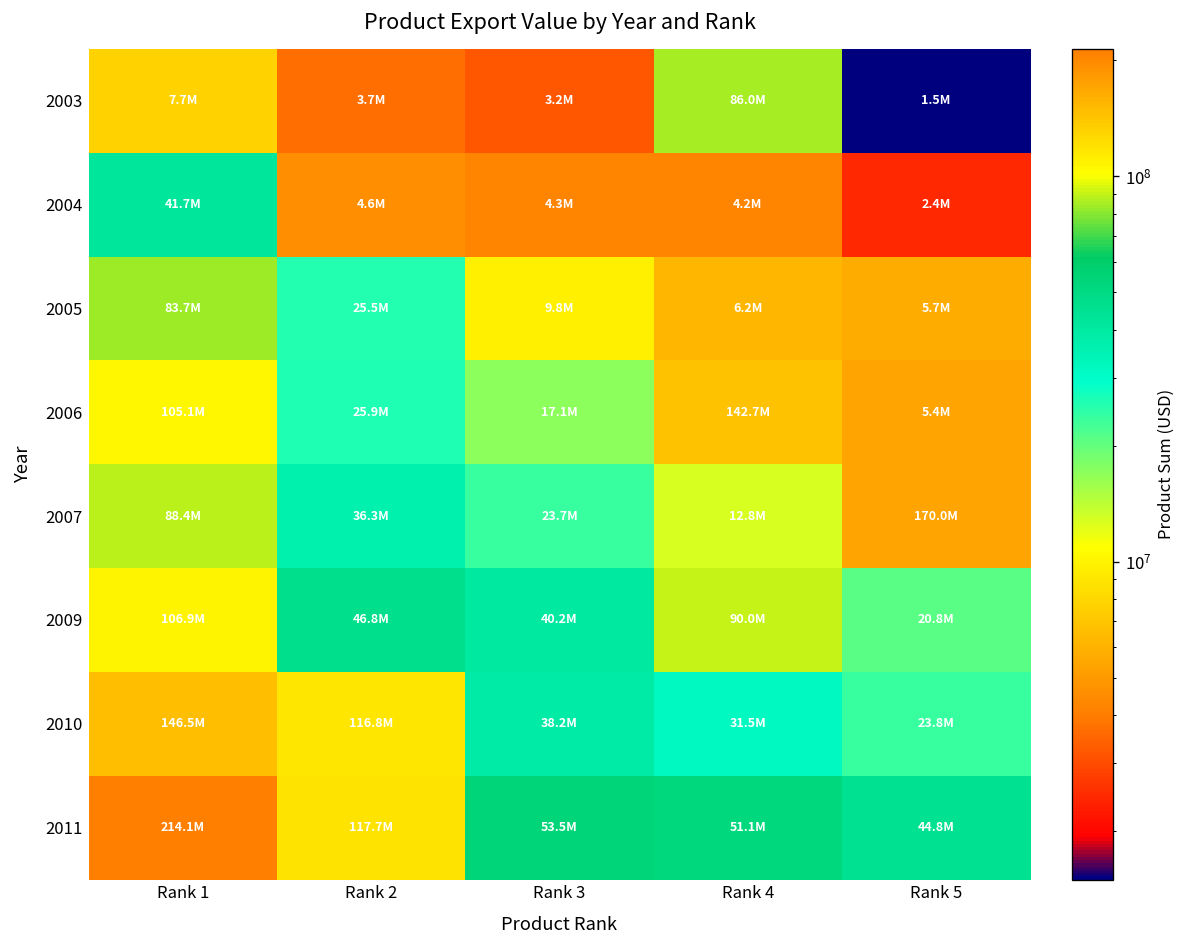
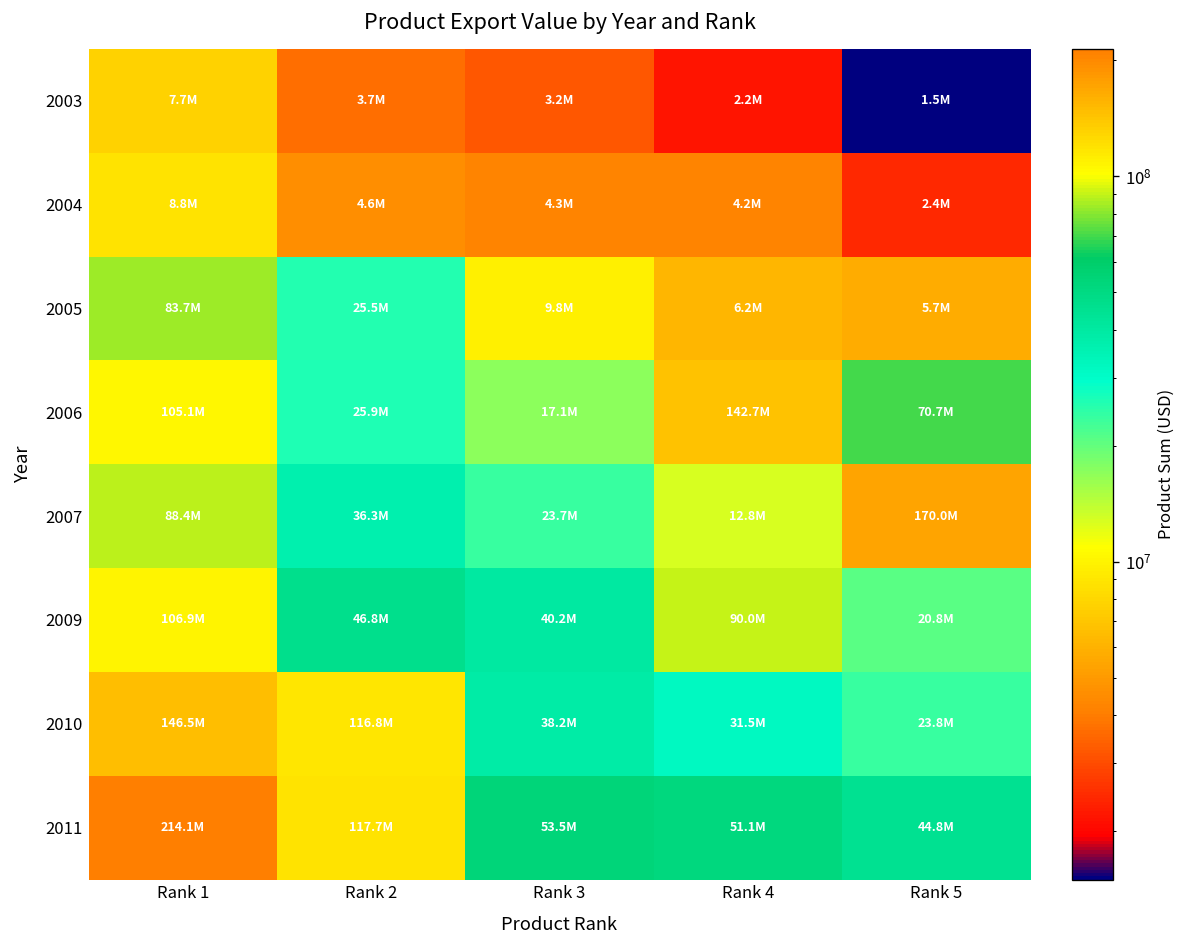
2003, Rank 4: 86.0M -> 2.2M
2004, Rank 1: 41.7M -> 8.8M
2006, Rank 5: 5.4M -> 70.7M
